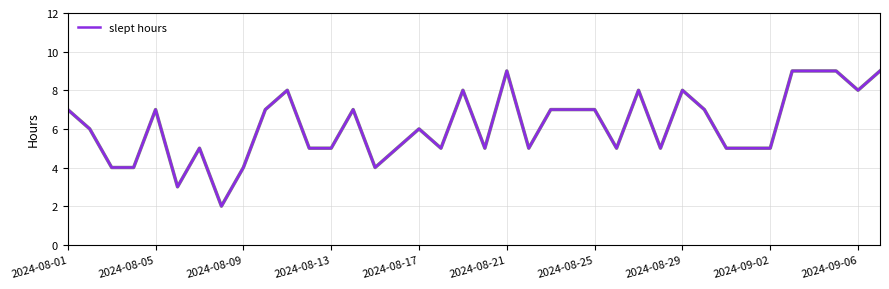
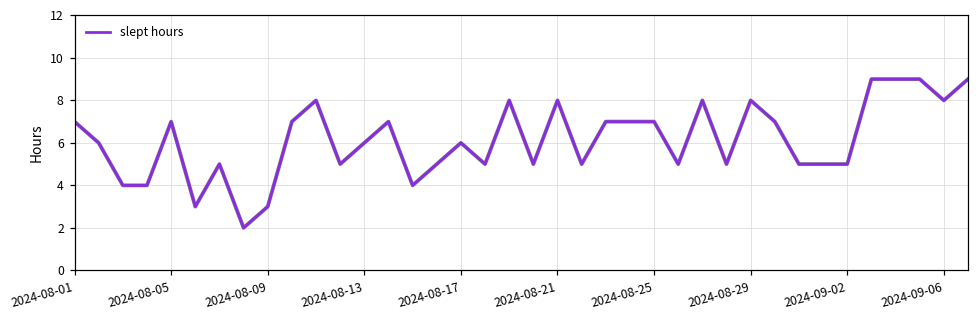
2024-08-09: 4 -> 3
2024-08-13: 5 -> 6
2024-08-21: 9 -> 8
